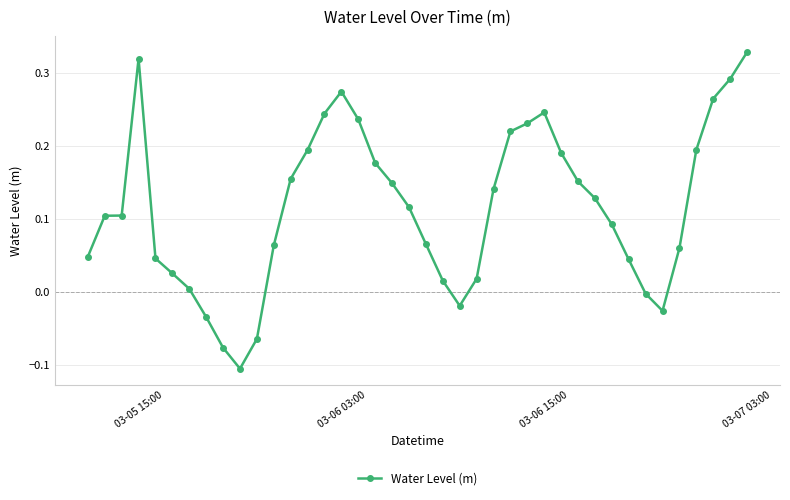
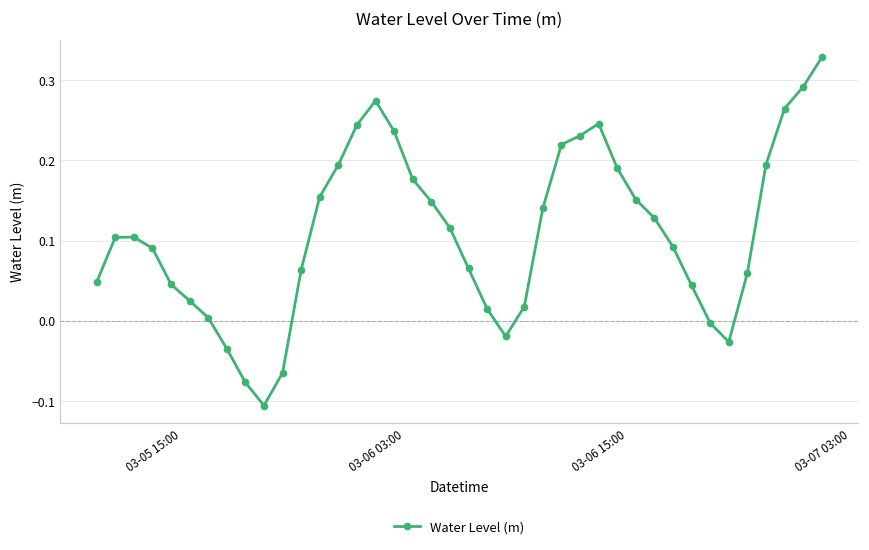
03-05 15:00: 0.32 -> 0.09
